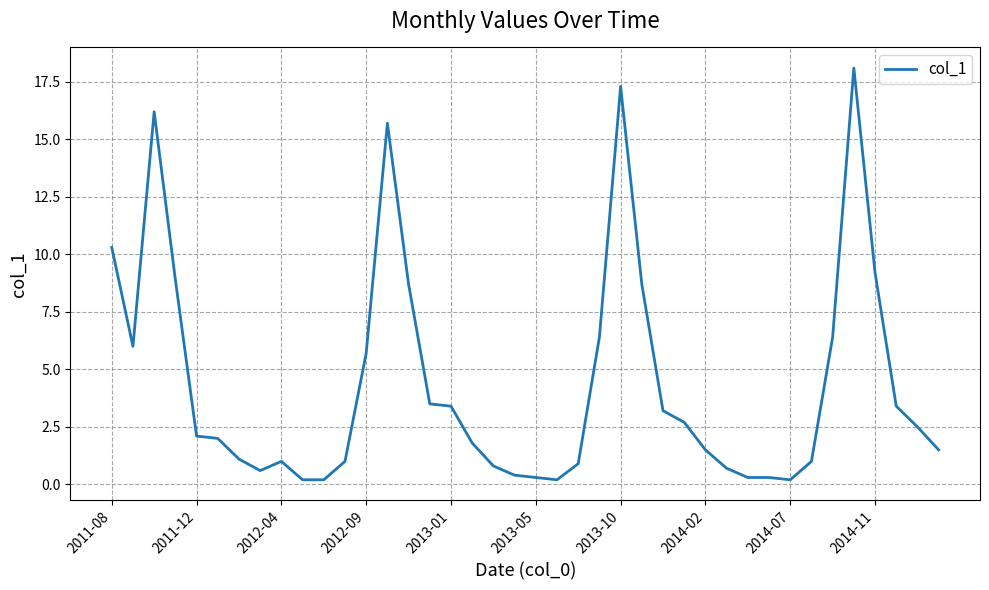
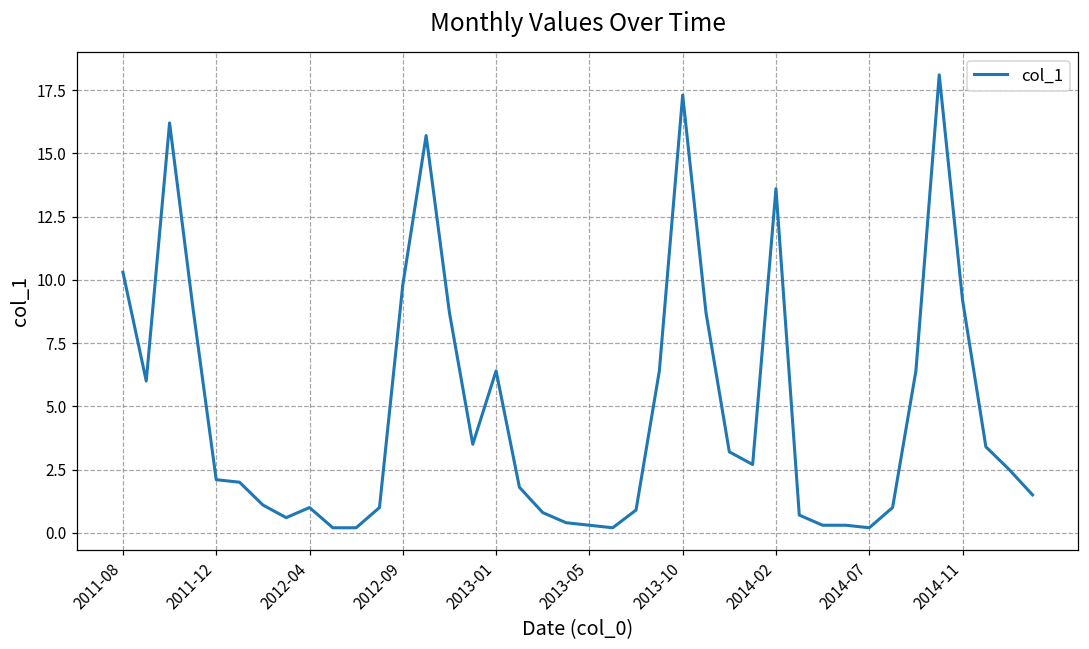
2012-09: 5.7 -> 9.8
2013-01: 3.4 -> 6.4
2014-02: 1.5 -> 13.6
